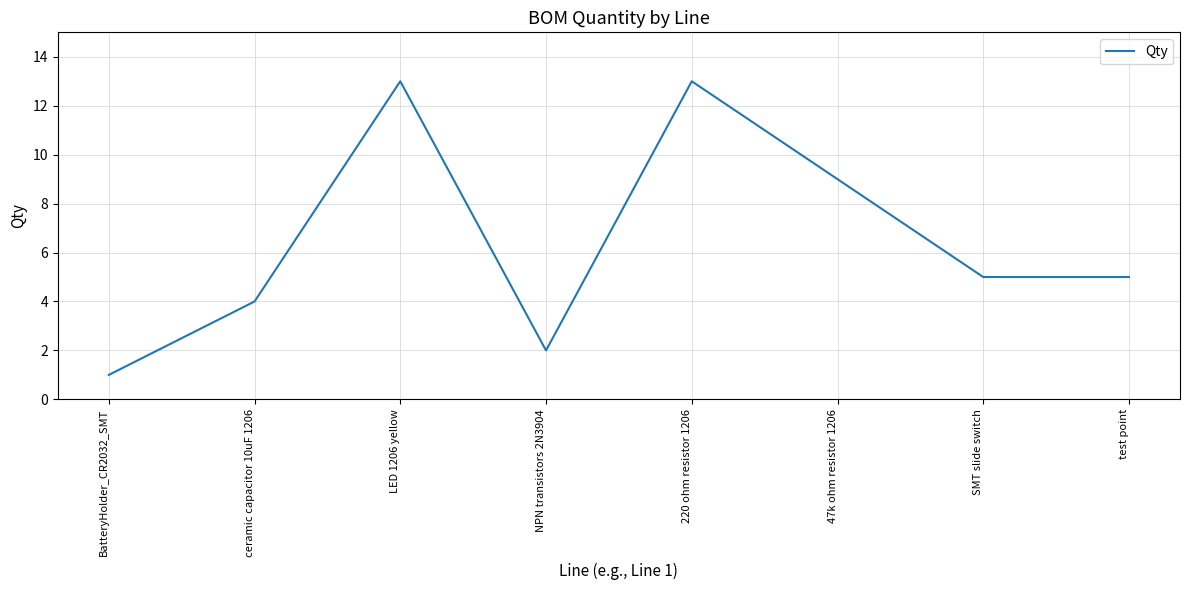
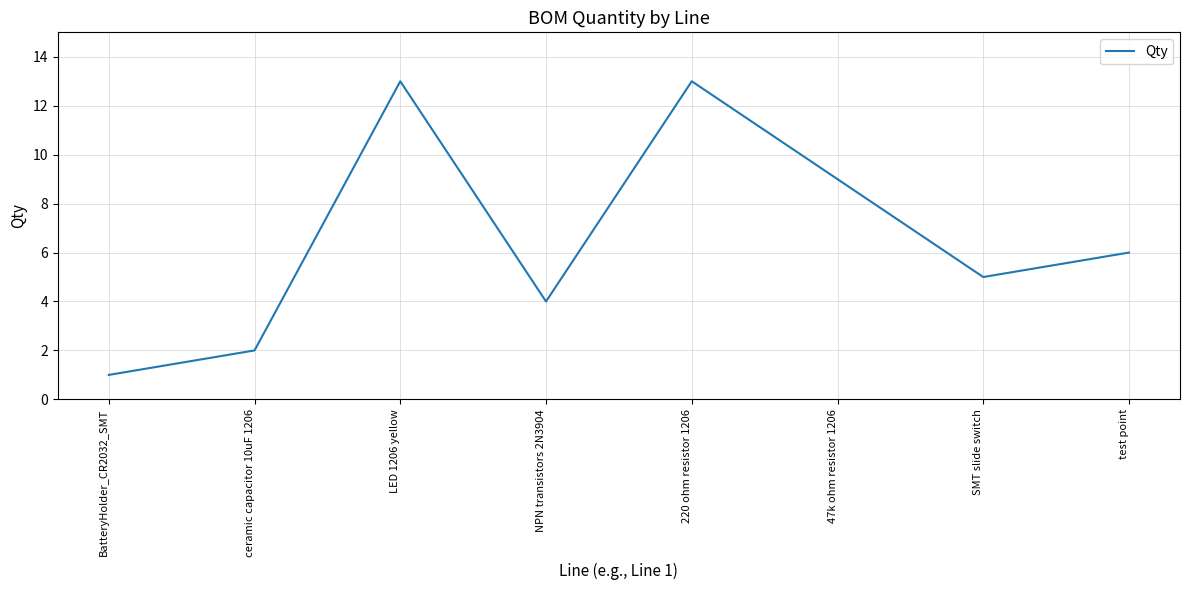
ceramic capacitor 10uF 1206: 4 -> 2
NPN transistors 2N3904: 2 -> 4
test point: 5 -> 6
